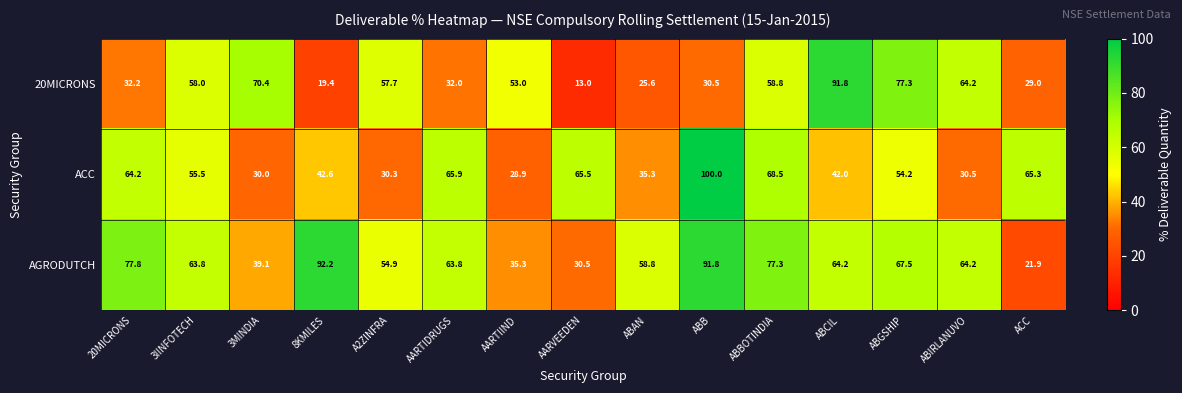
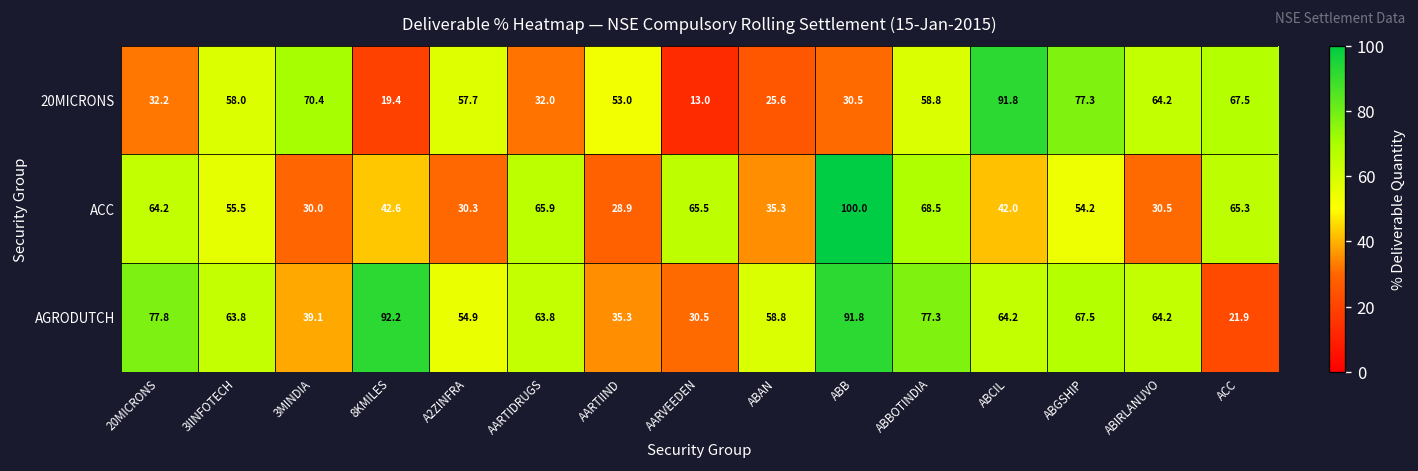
20MICRONS, ACC: 29.0 -> 67.5
